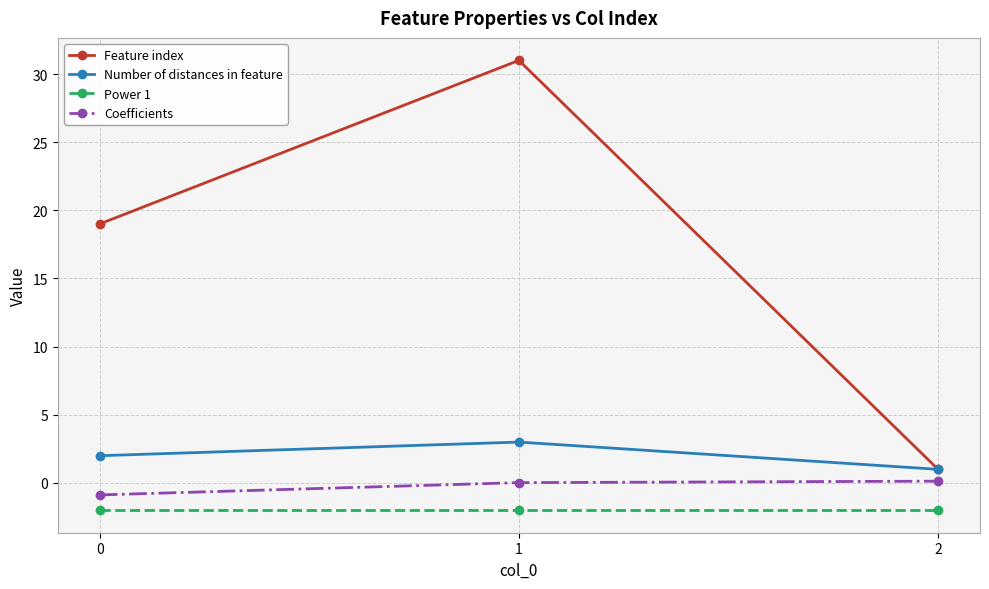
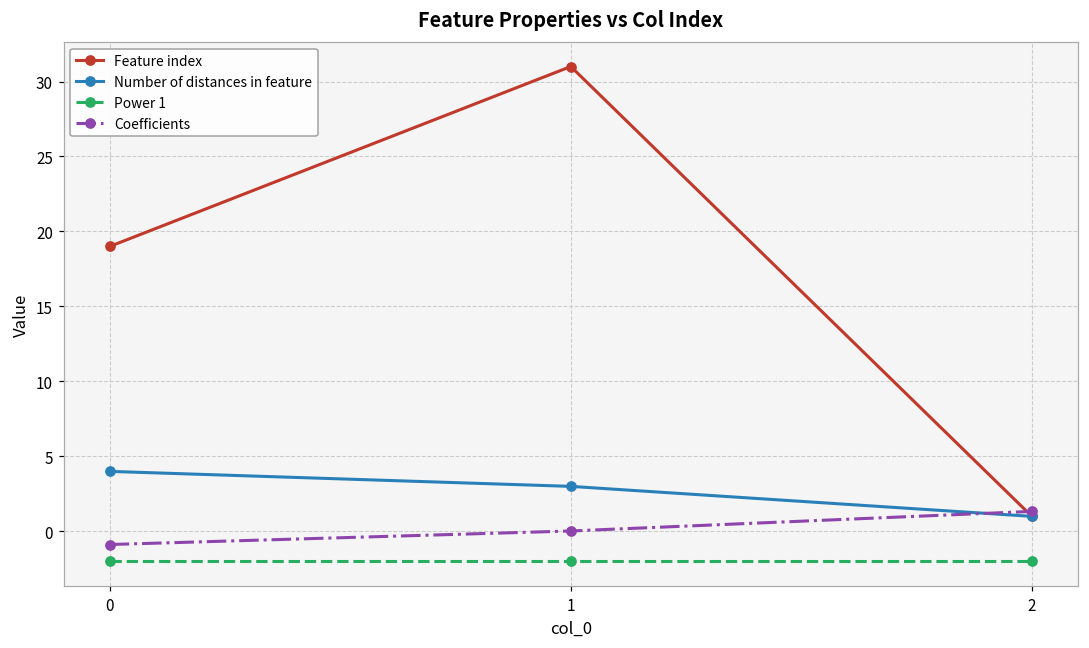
Number of distances in feature, 0: 2 -> 4
Coefficients, 2: 0.1 -> 1.3
